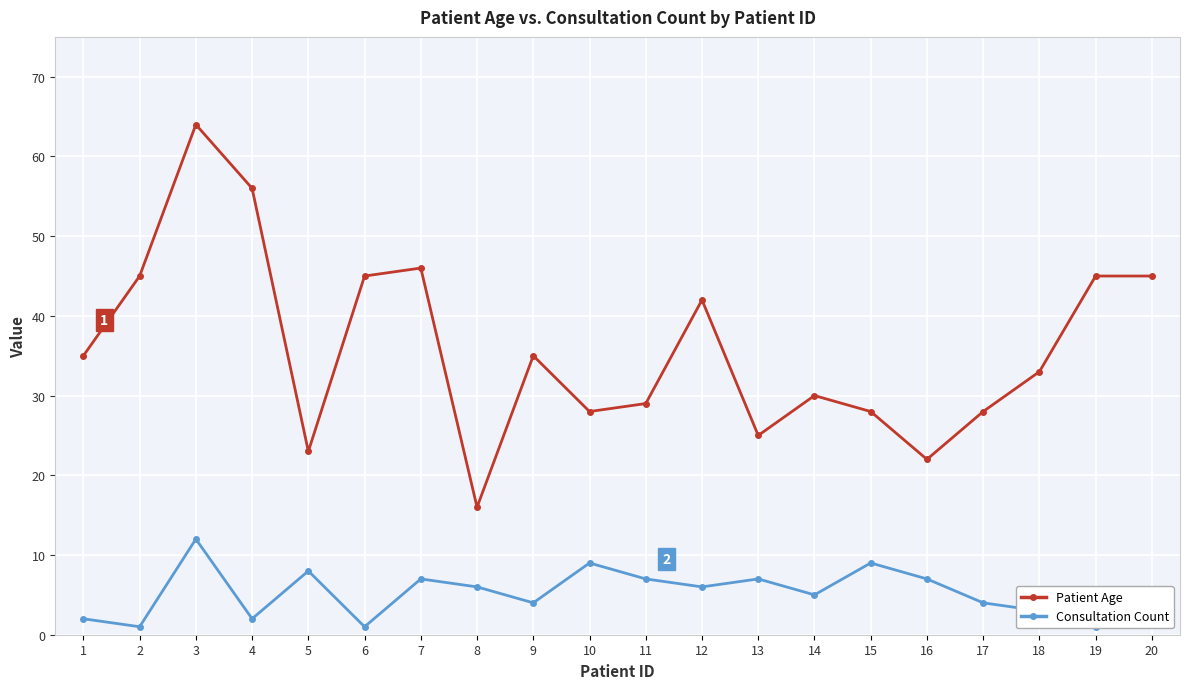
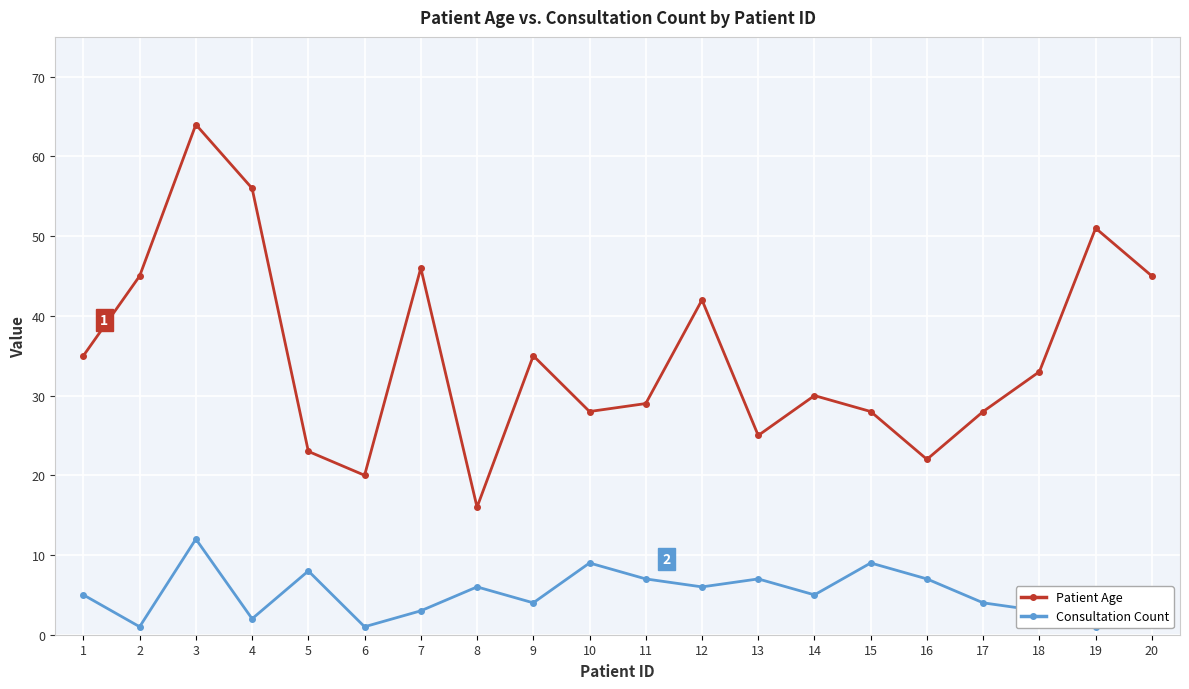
Consultation Count, 1: 2 -> 5
Patient Age, 6: 45 -> 20
Consultation Count, 7: 7 -> 3
Patient Age, 19: 45 -> 51
